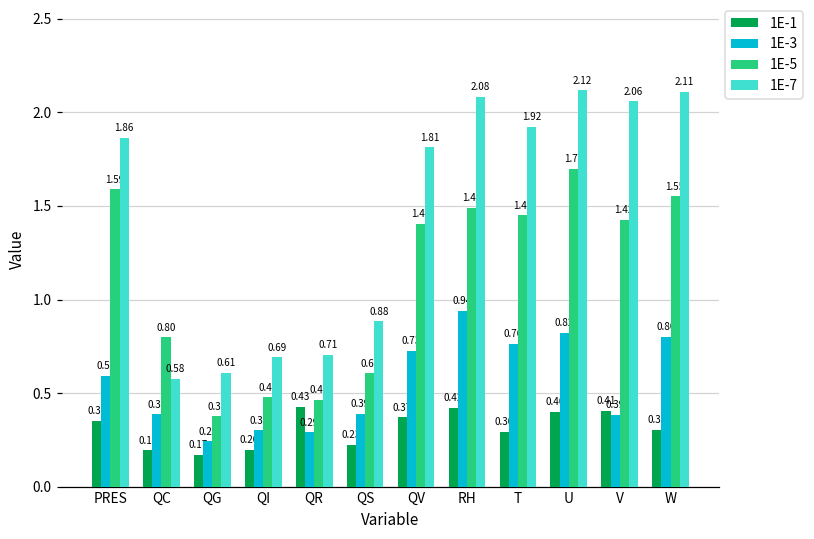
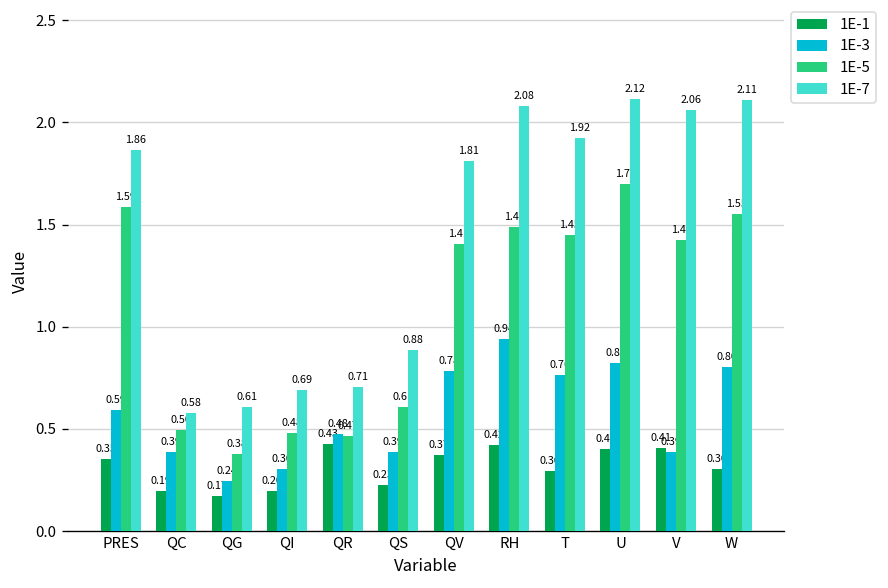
1E-5, QC: 0.80 -> 0.50
1E-3, QR: 0.29 -> 0.48
1E-3, QV: 0.73 -> 0.78
